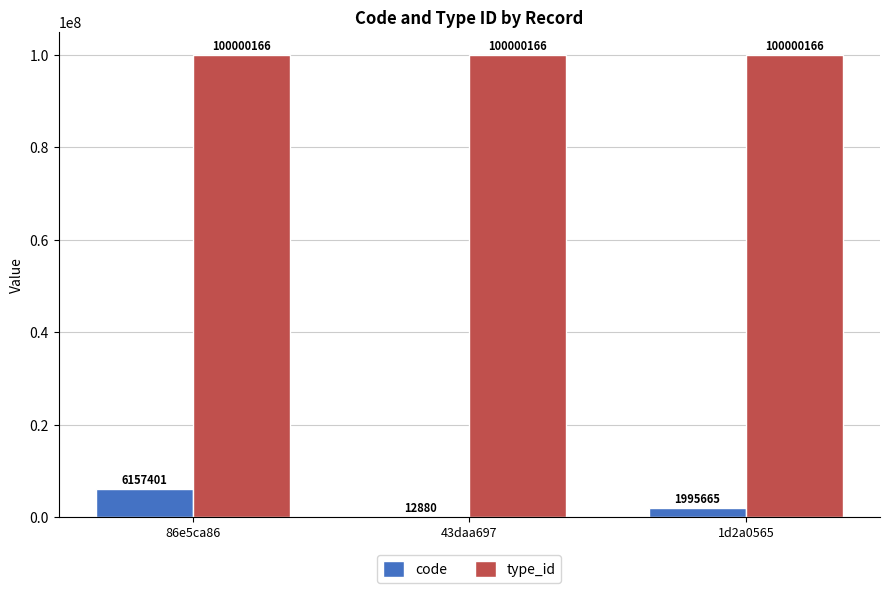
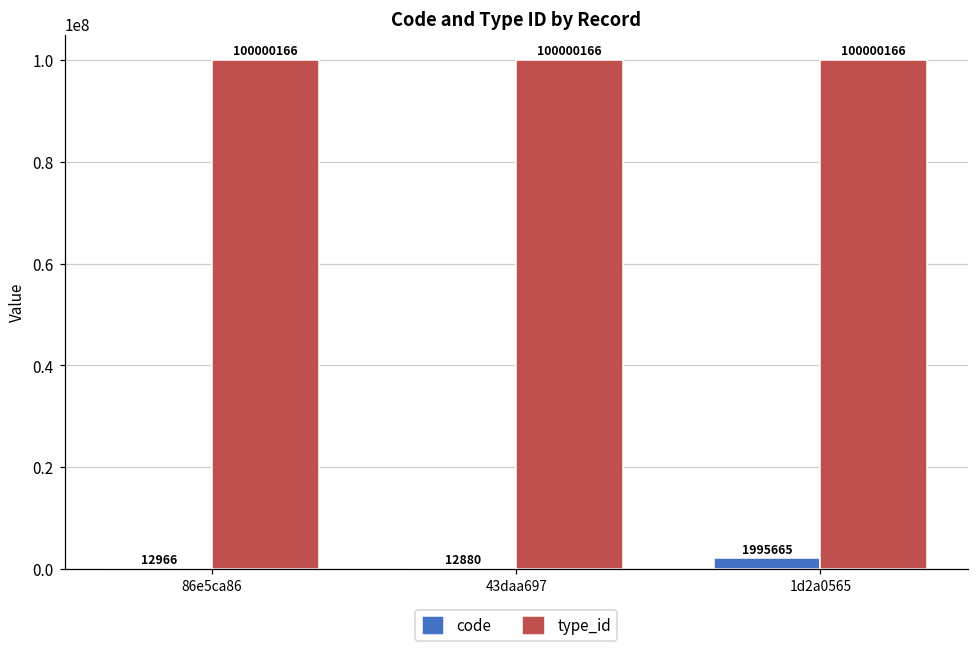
code, 86e5ca86: 6157401 -> 12966
